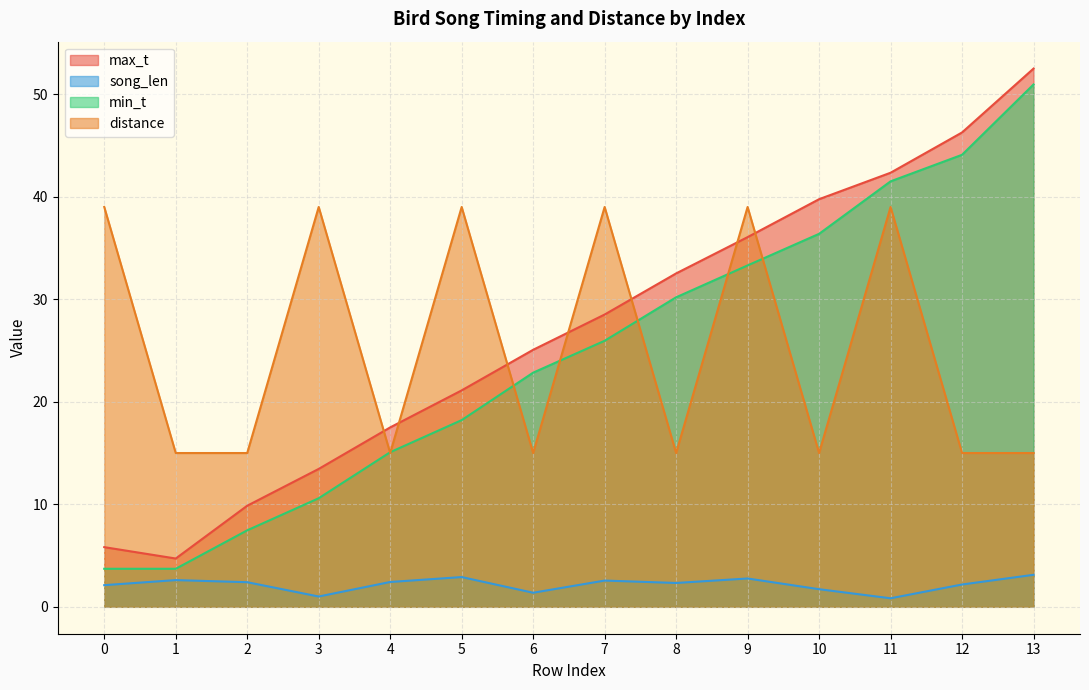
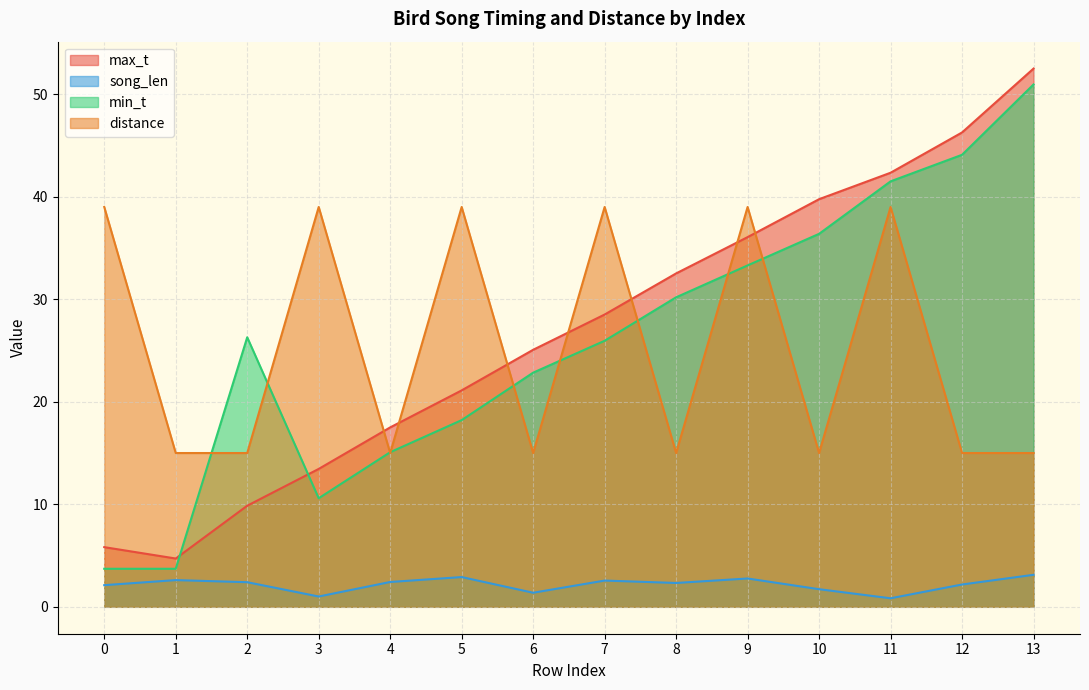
min_t, 2: 7.5 -> 26.3
